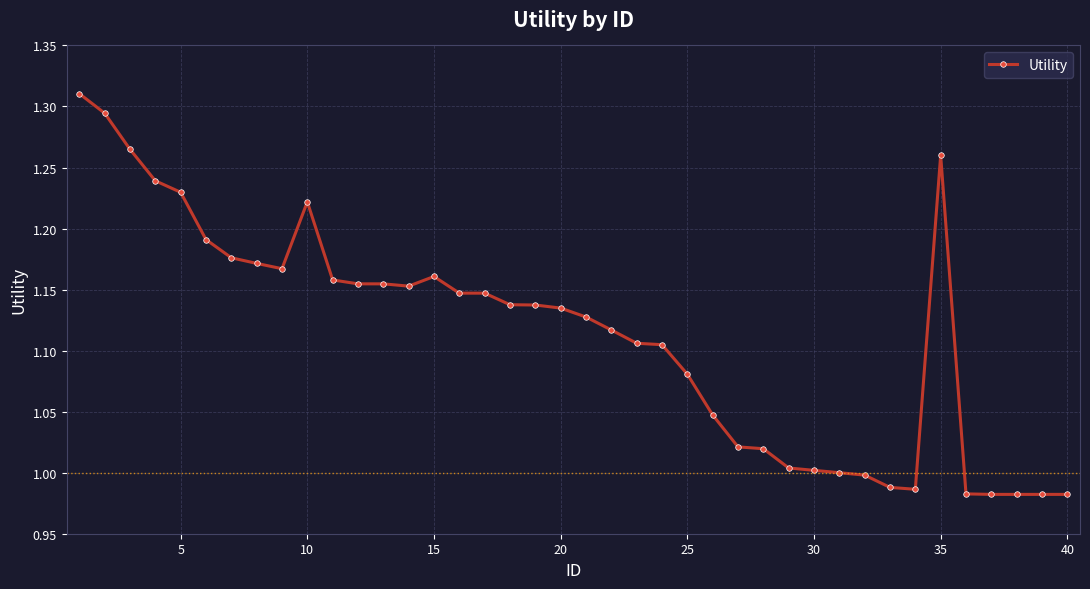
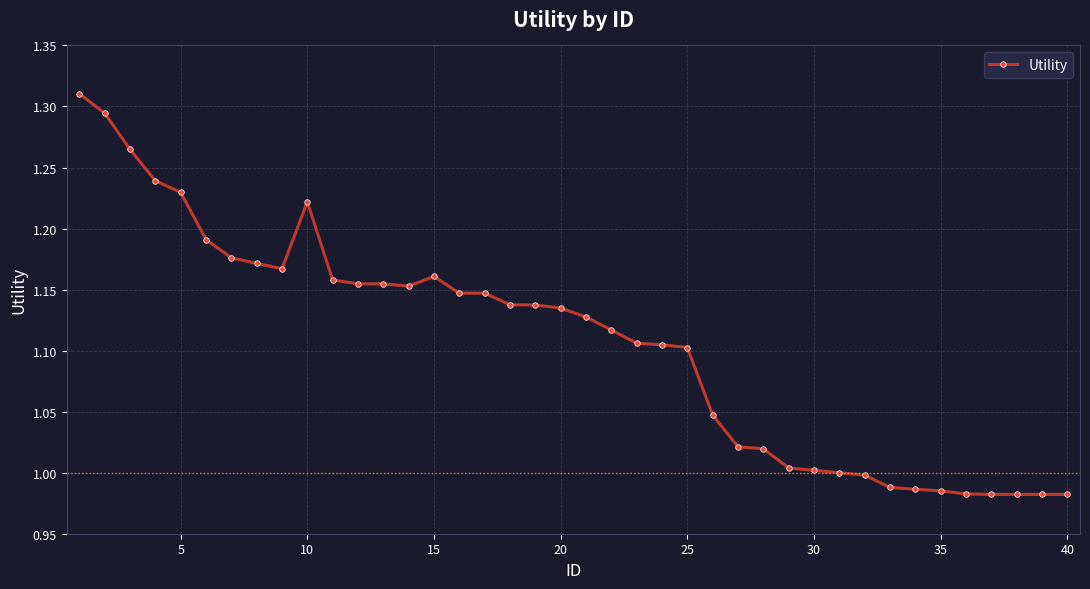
25: 1.081 -> 1.103
35: 1.260 -> 0.985
